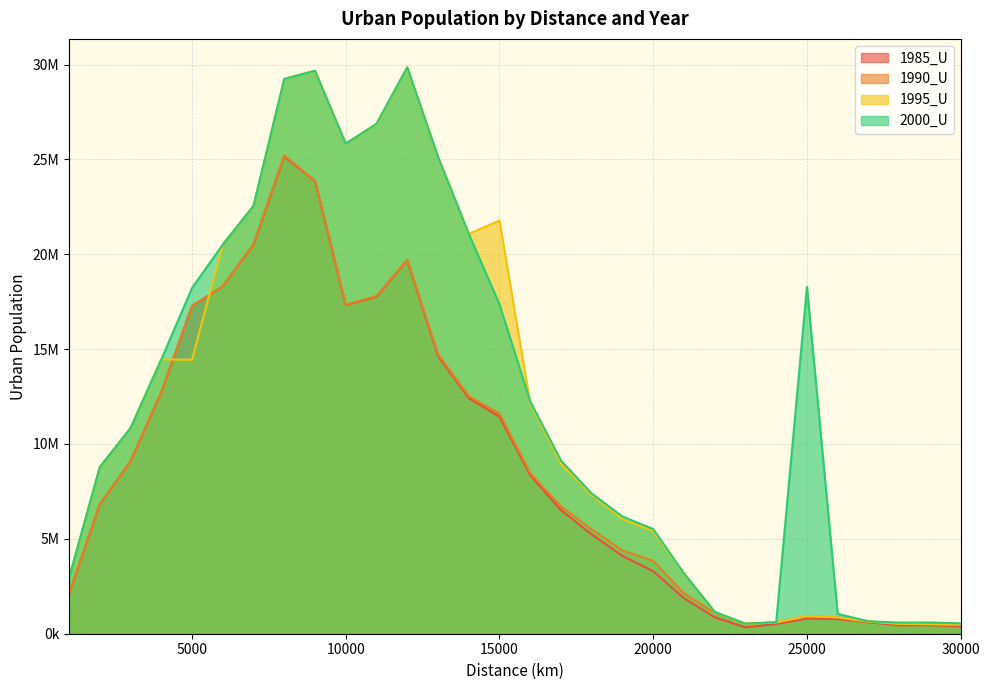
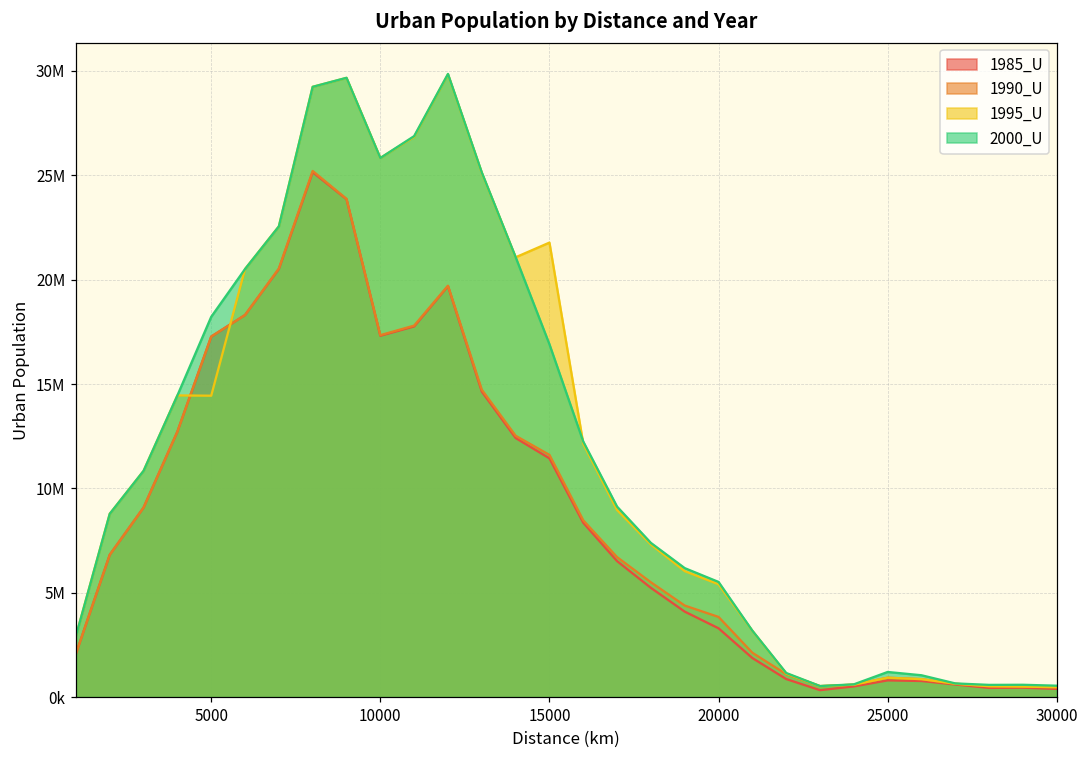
2000_U, 15000: 17400000 -> 16900000
2000_U, 25000: 18300000 -> 1200000
